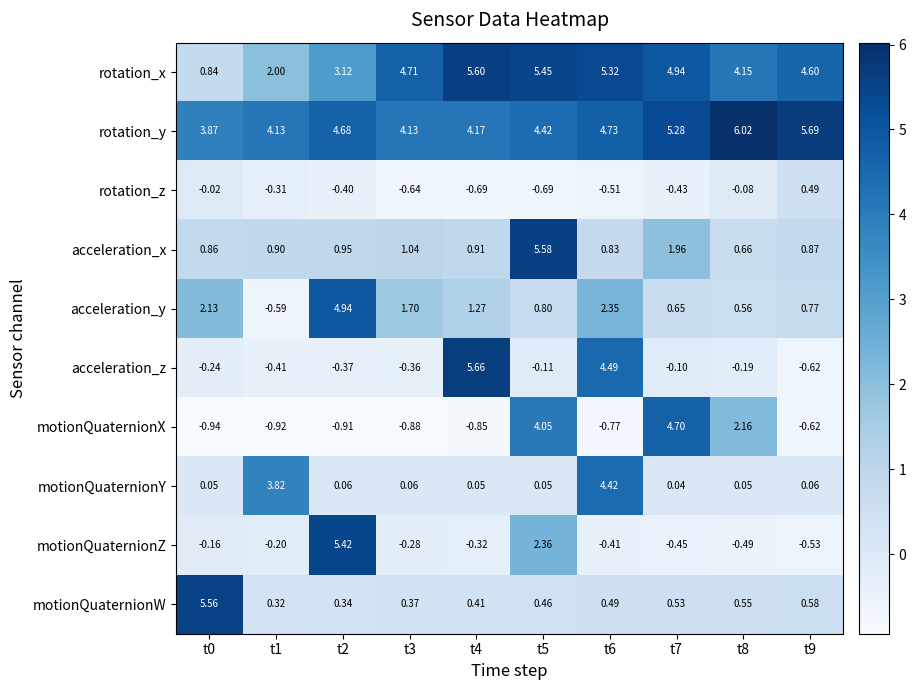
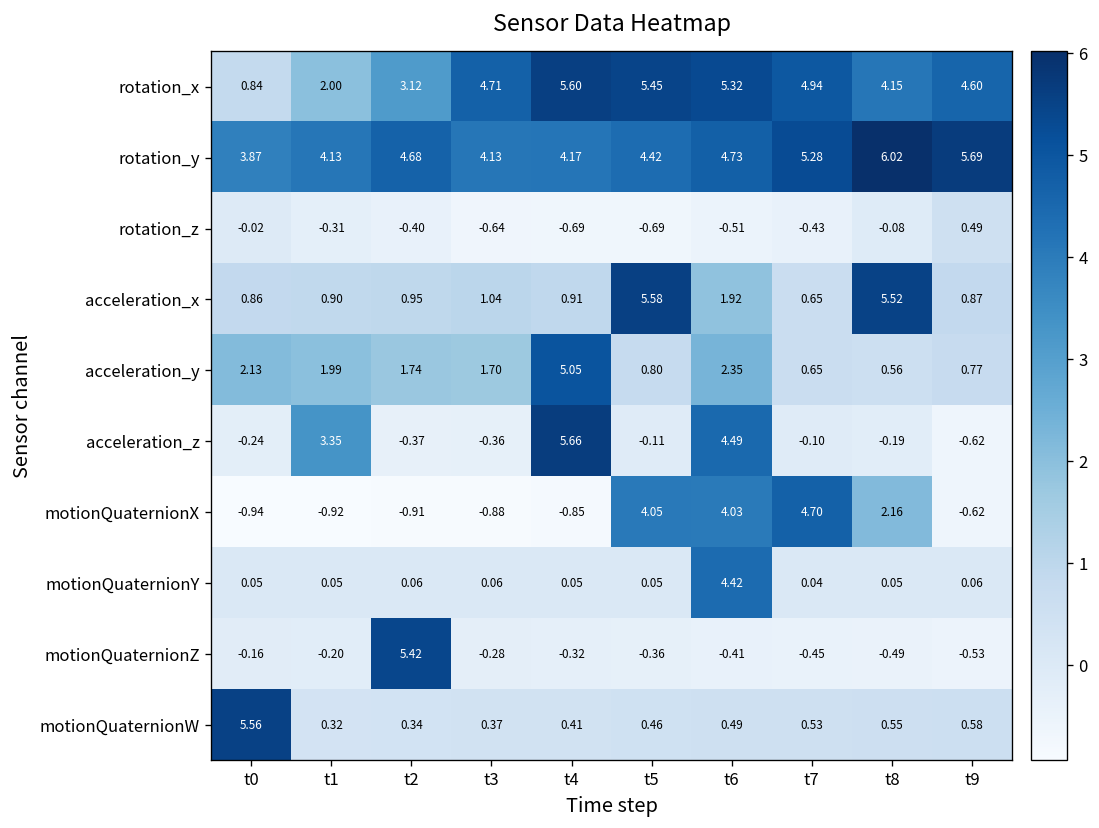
acceleration_x, t6: 0.83 -> 1.92
acceleration_x, t7: 1.96 -> 0.65
acceleration_x, t8: 0.66 -> 5.52
acceleration_y, t1: -0.59 -> 1.99
acceleration_y, t2: 4.94 -> 1.74
acceleration_y, t4: 1.27 -> 5.05
acceleration_z, t1: -0.41 -> 3.35
motionQuaternionX, t6: -0.77 -> 4.03
motionQuaternionY, t1: 3.82 -> 0.05
motionQuaternionZ, t5: 2.36 -> -0.36
